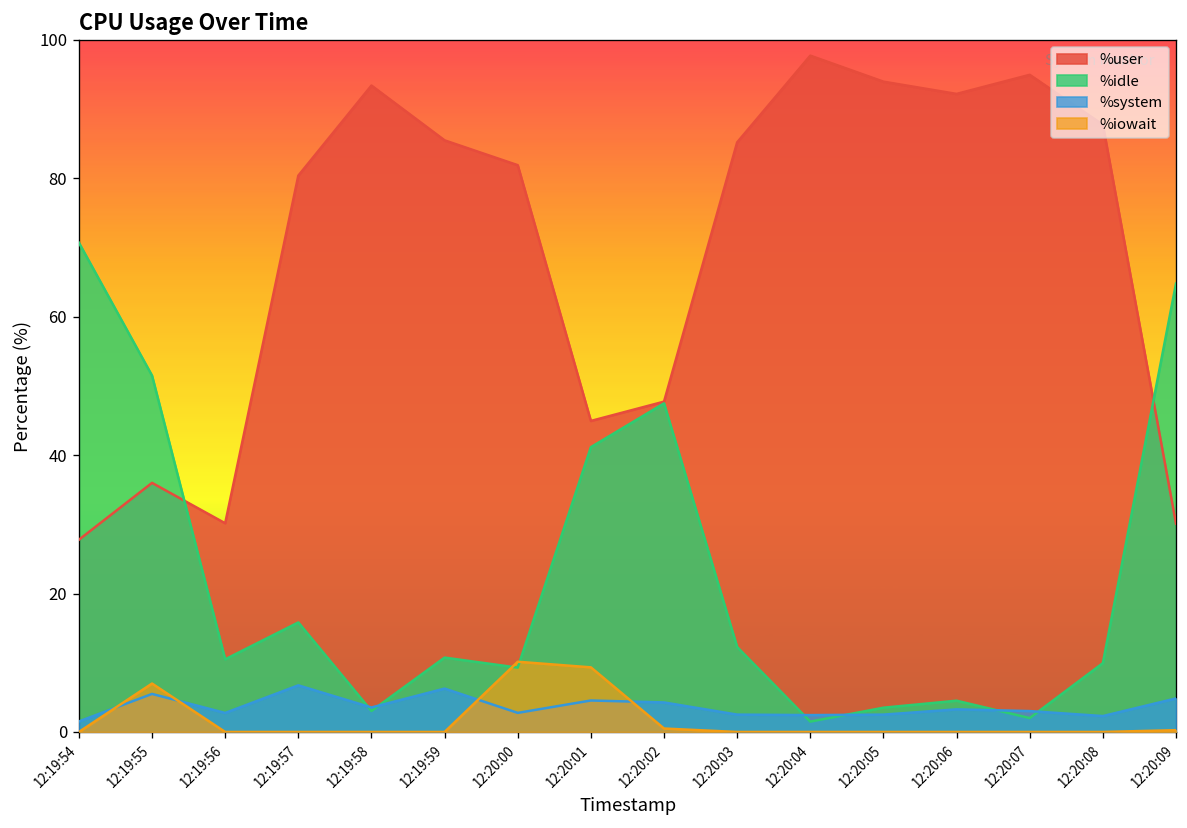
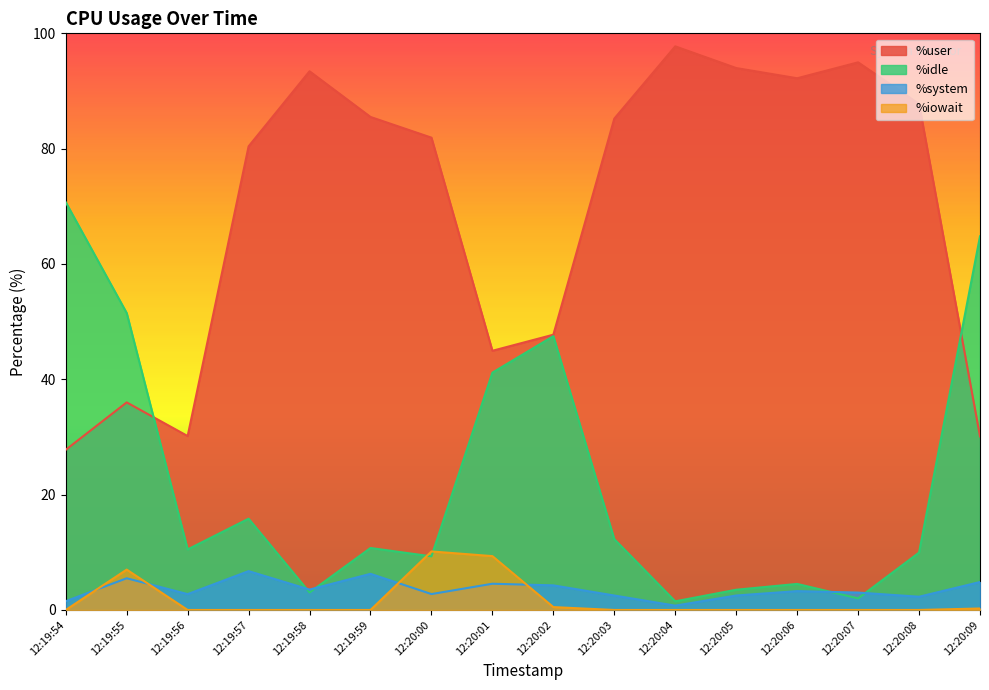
%system, 12:20:04: 2 -> 1
